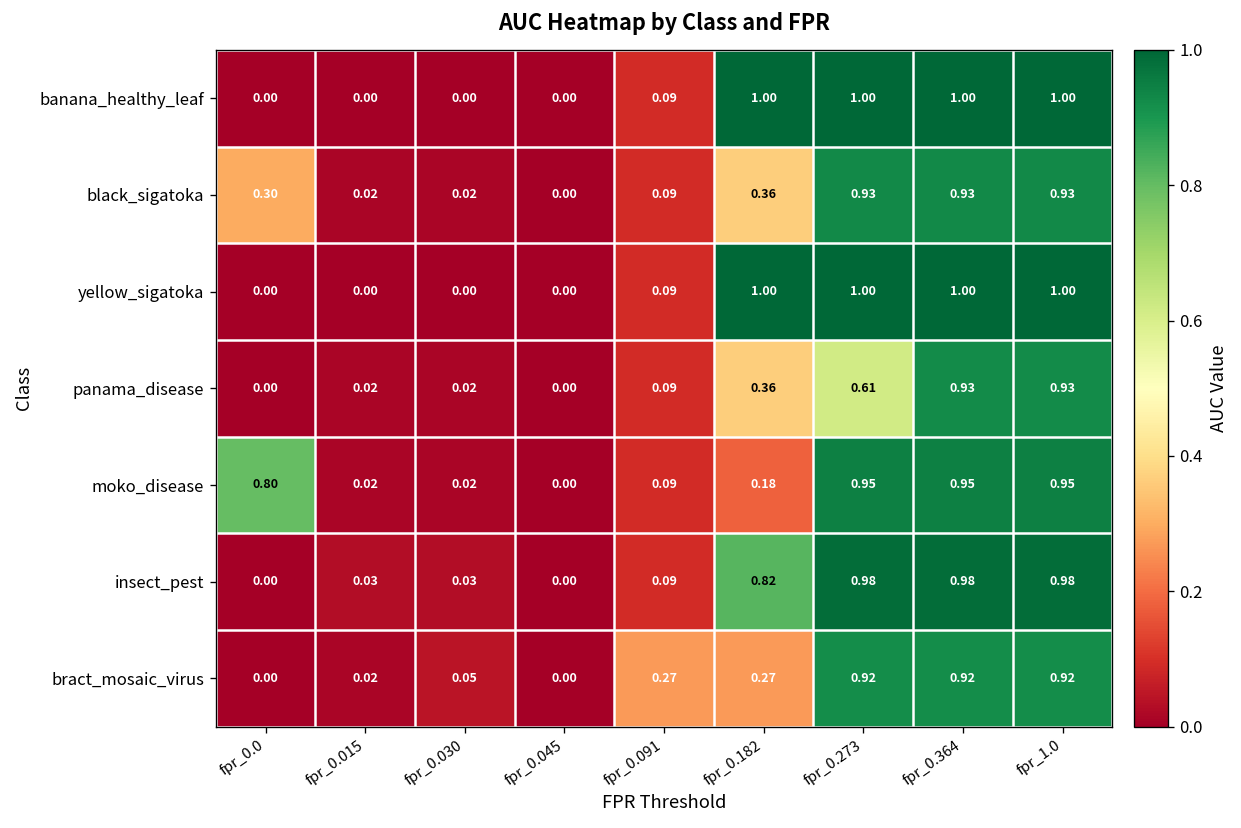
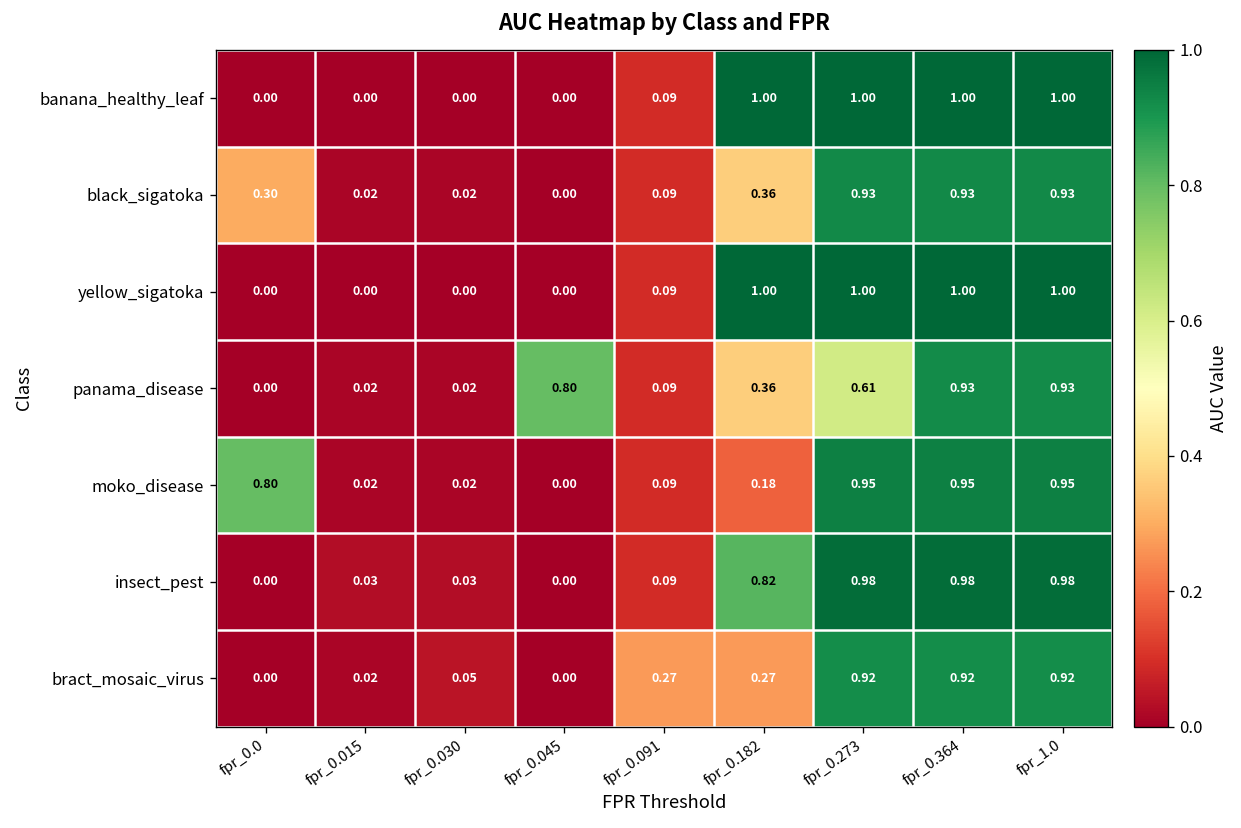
panama_disease, fpr_0.045: 0.00 -> 0.80
